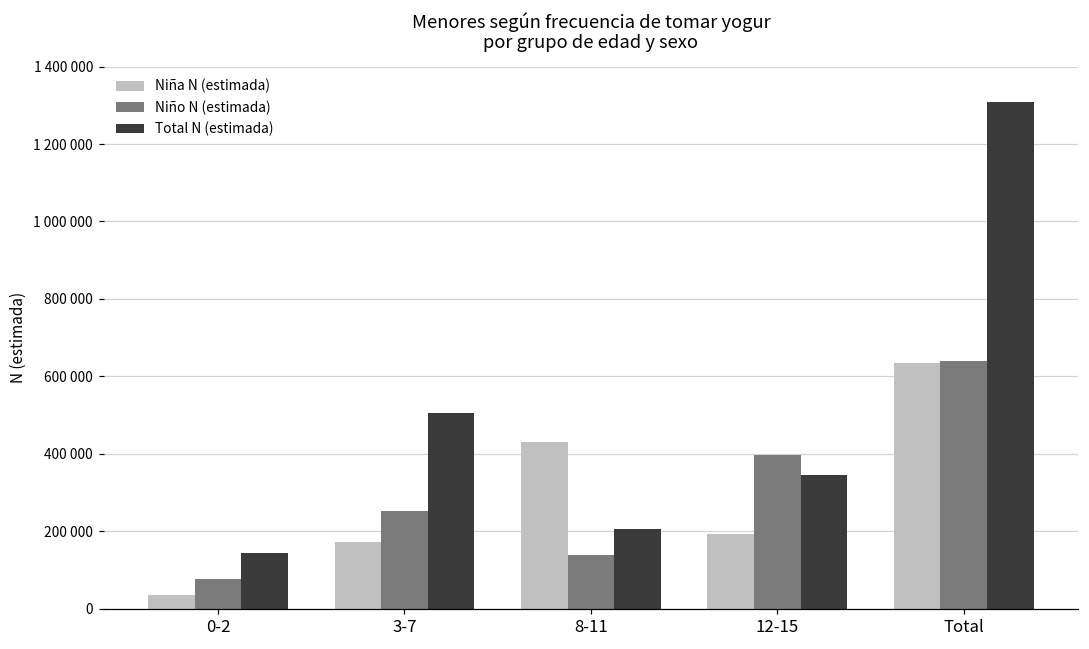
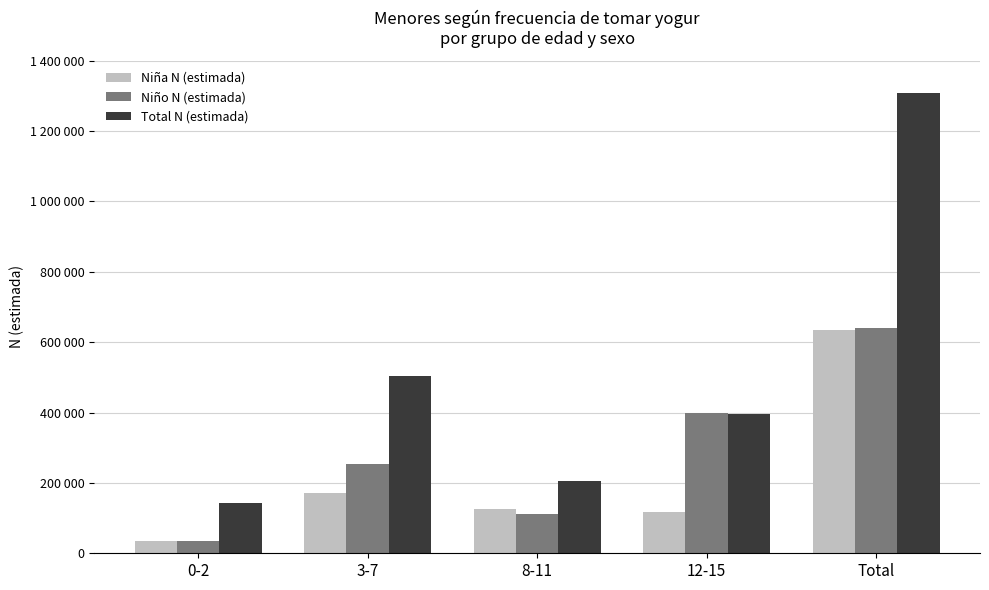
Niño N (estimada), 0-2: 80000 -> 30000
Niña N (estimada), 8-11: 430000 -> 130000
Niño N (estimada), 8-11: 140000 -> 110000
Niña N (estimada), 12-15: 190000 -> 120000
Total N (estimada), 12-15: 350000 -> 400000
